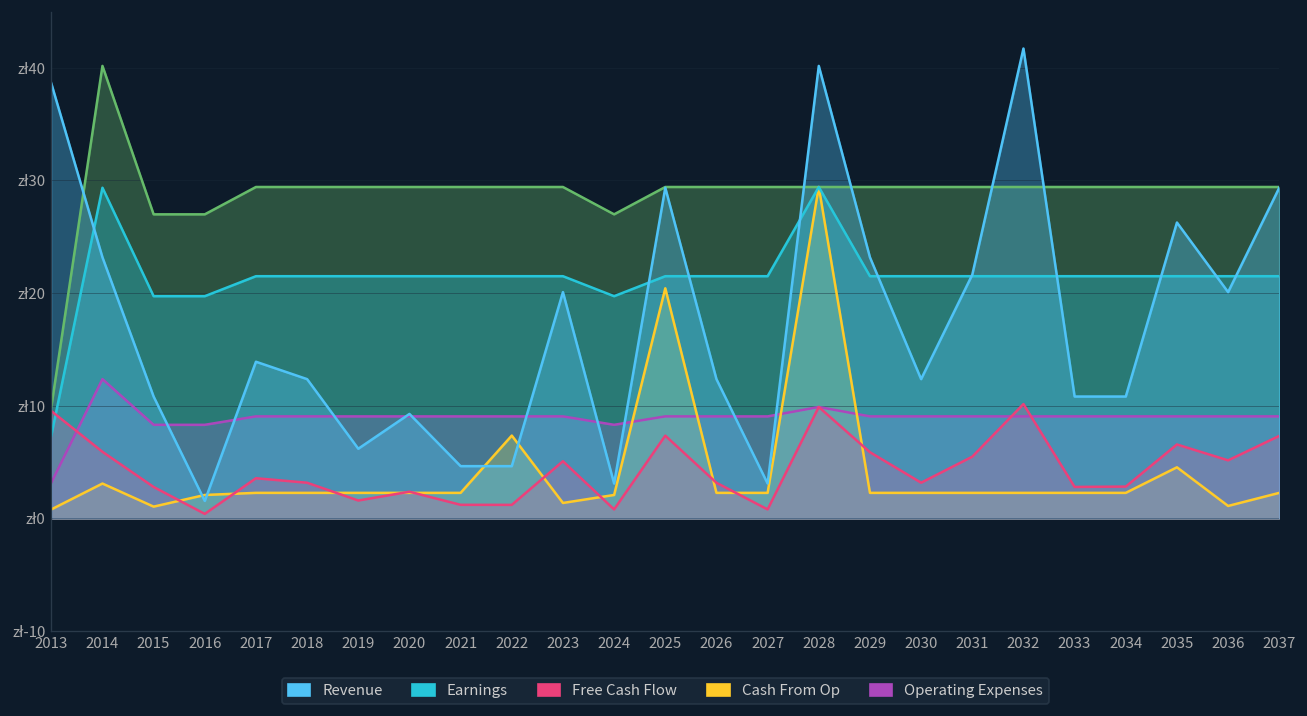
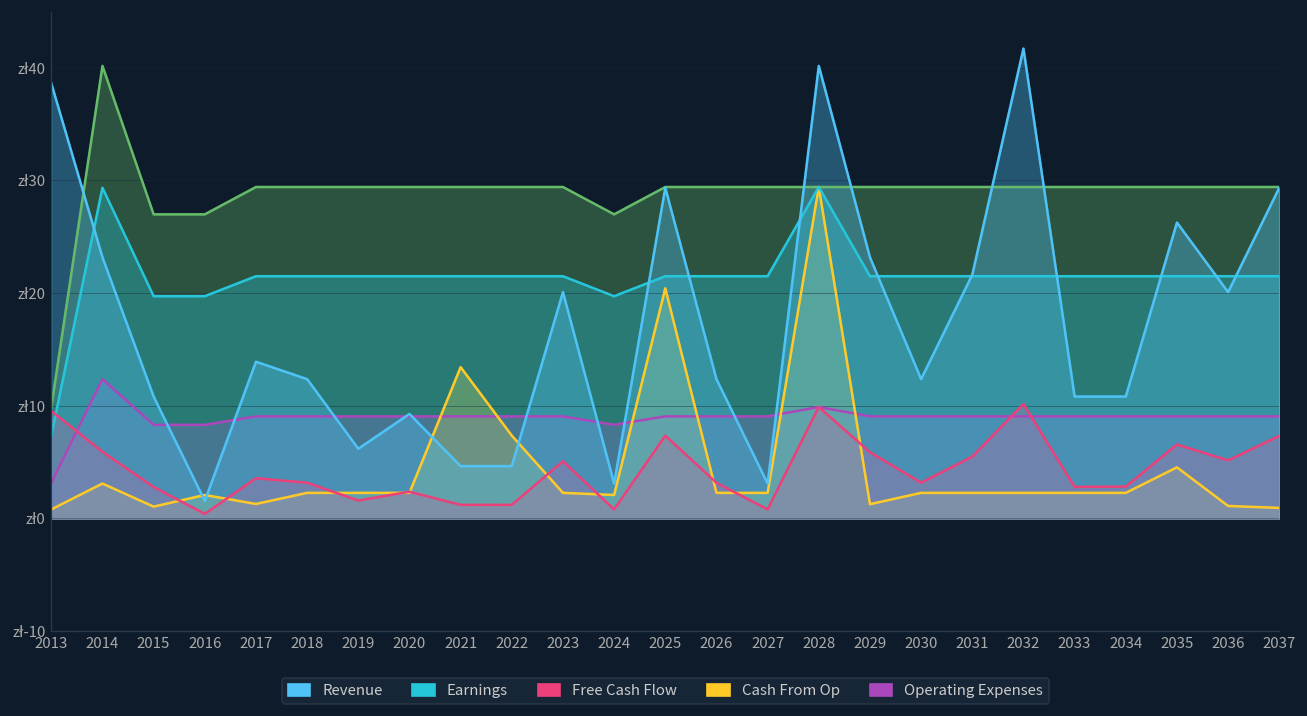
Cash From Op, 2017: zł2 -> zł1
Cash From Op, 2021: zł2 -> zł13
Cash From Op, 2023: zł1 -> zł2
Cash From Op, 2029: zł2 -> zł1
Cash From Op, 2037: zł2 -> zł1
